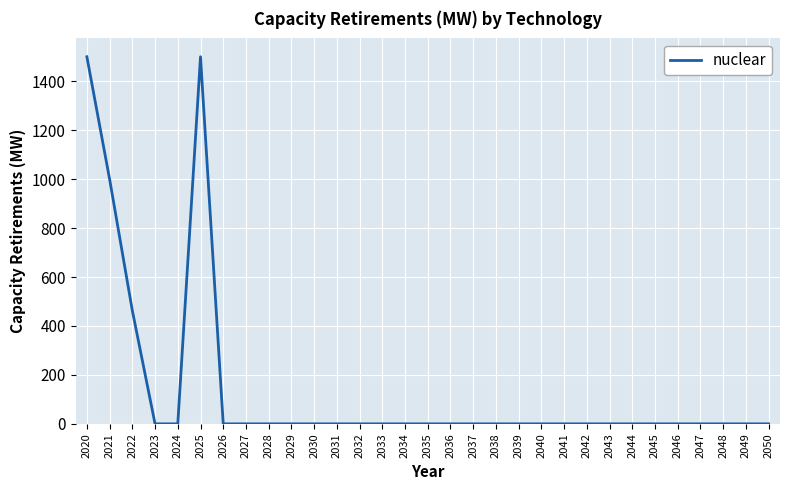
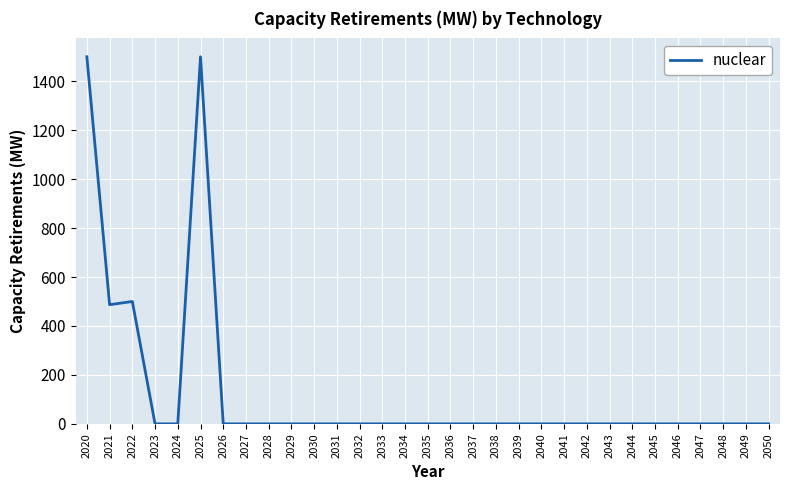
2021: 1000 -> 490
2022: 460 -> 500
